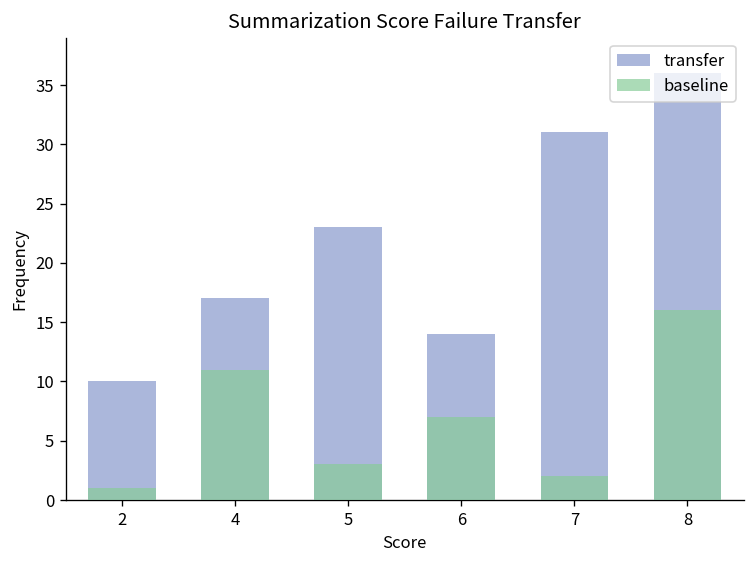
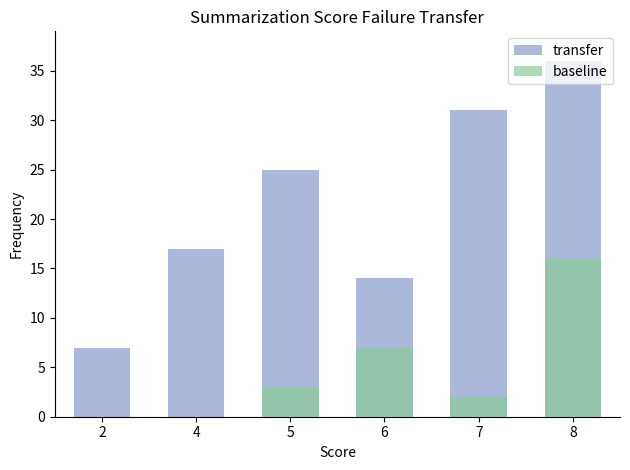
transfer, 2: 10 -> 7
baseline, 2: 1 -> 0
baseline, 4: 11 -> 0
transfer, 5: 23 -> 25
